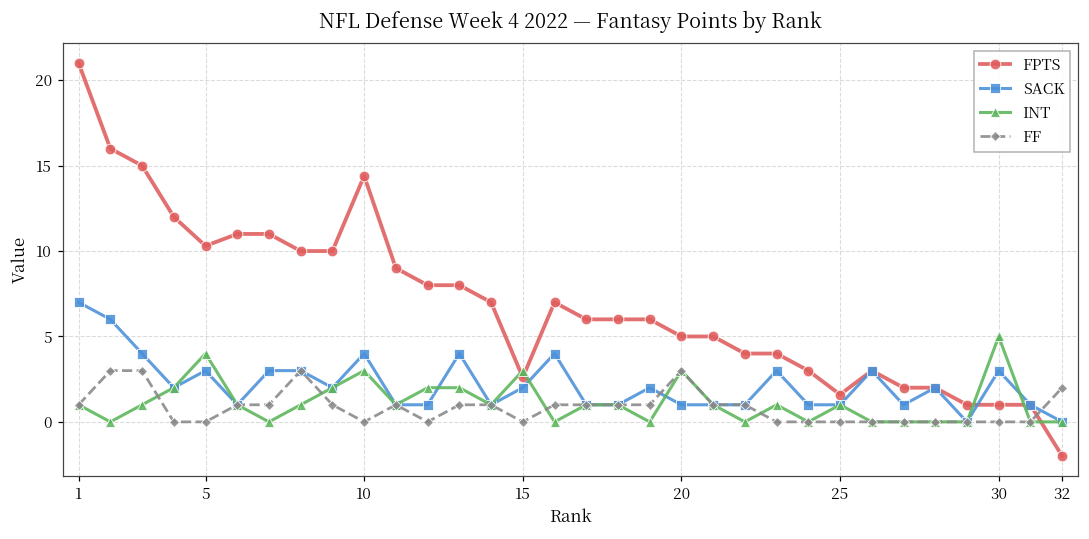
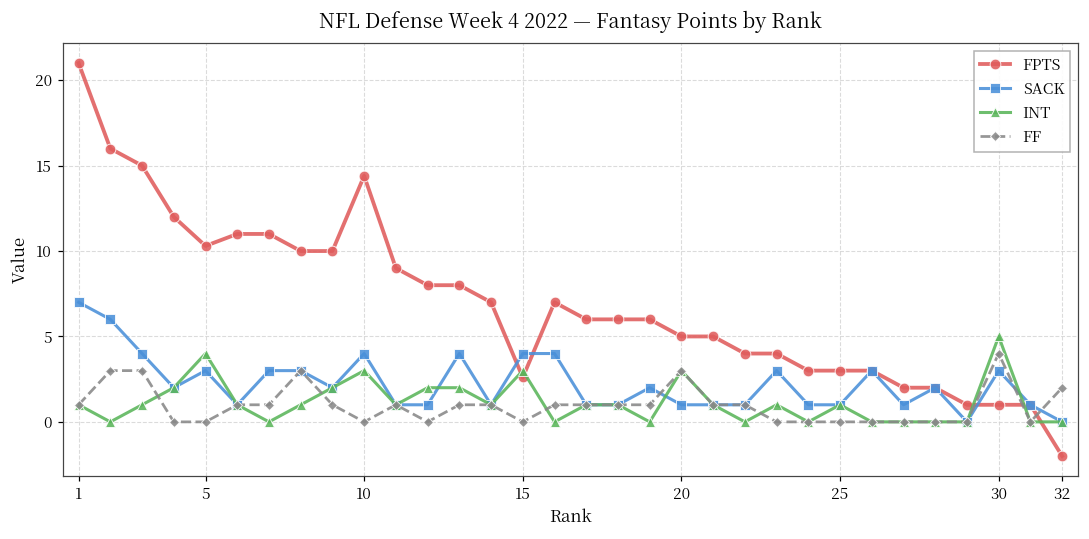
SACK, 15: 2 -> 4
FPTS, 25: 1.6 -> 3.0
FF, 30: 0 -> 4
